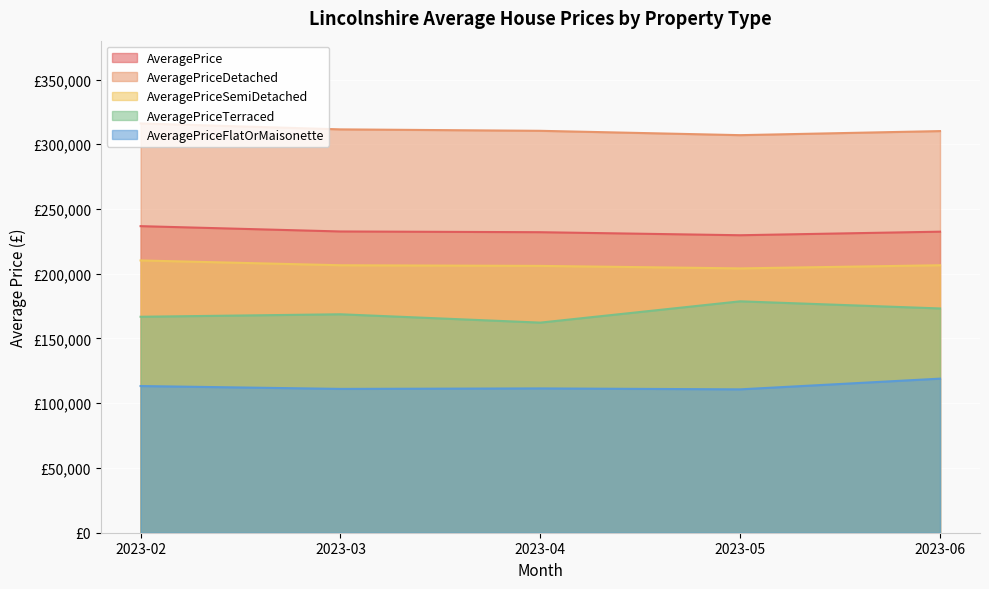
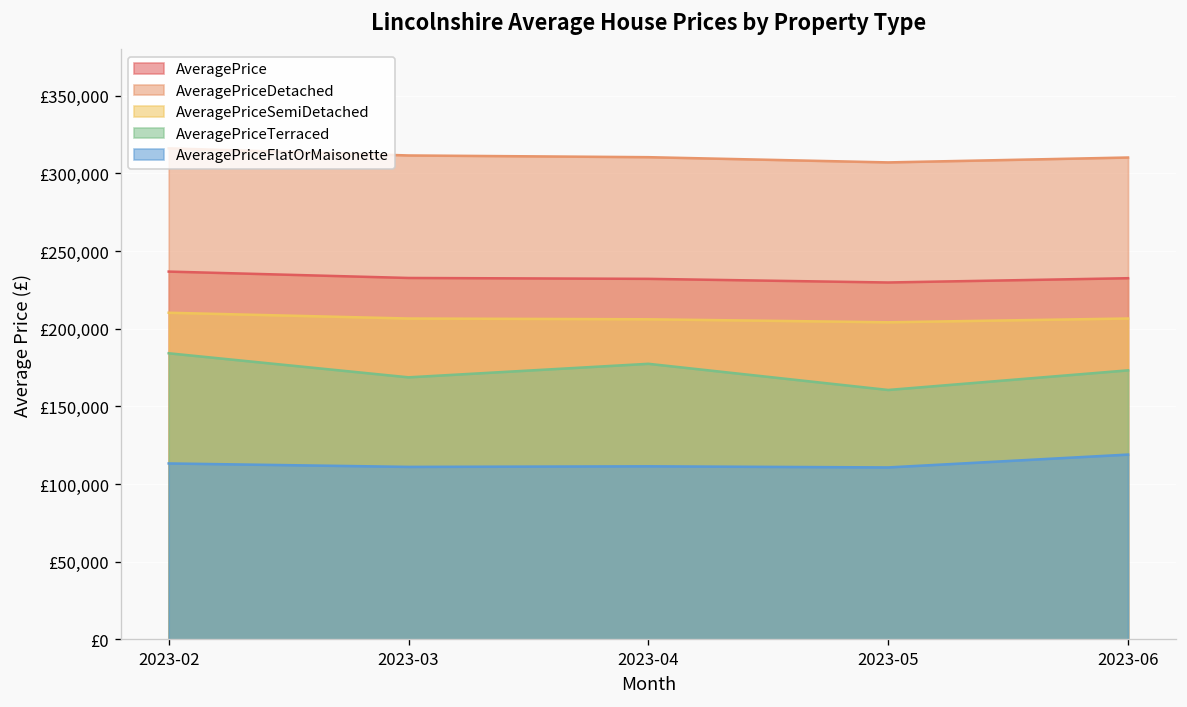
AveragePriceTerraced, 2023-02: £167,000 -> £184,000
AveragePriceTerraced, 2023-04: £162,000 -> £177,000
AveragePriceTerraced, 2023-05: £179,000 -> £161,000
